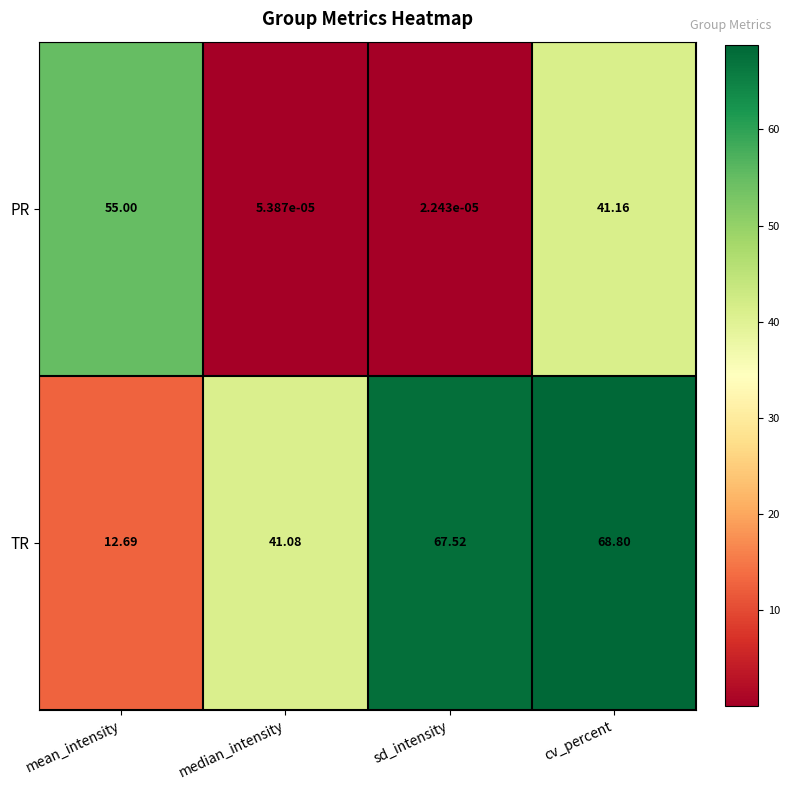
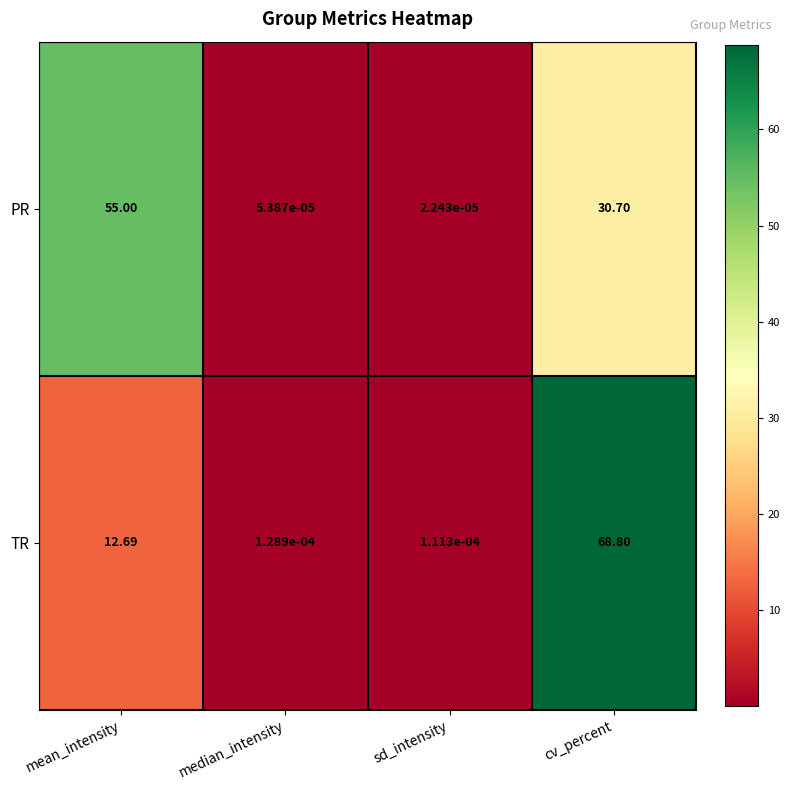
PR, cv_percent: 41.16 -> 30.70
TR, median_intensity: 41.08 -> 1.289e-04
TR, sd_intensity: 67.52 -> 1.113e-04
